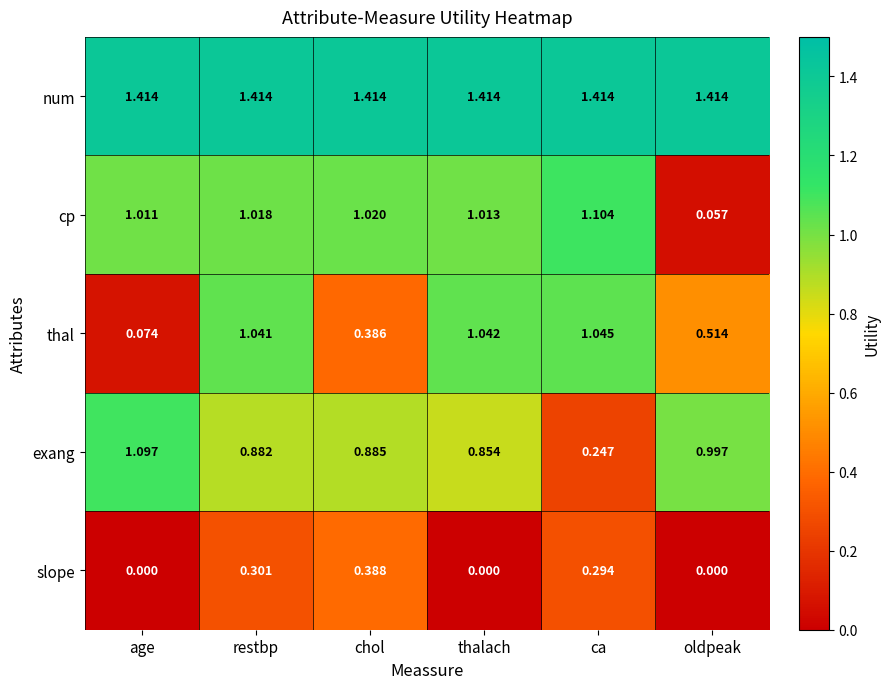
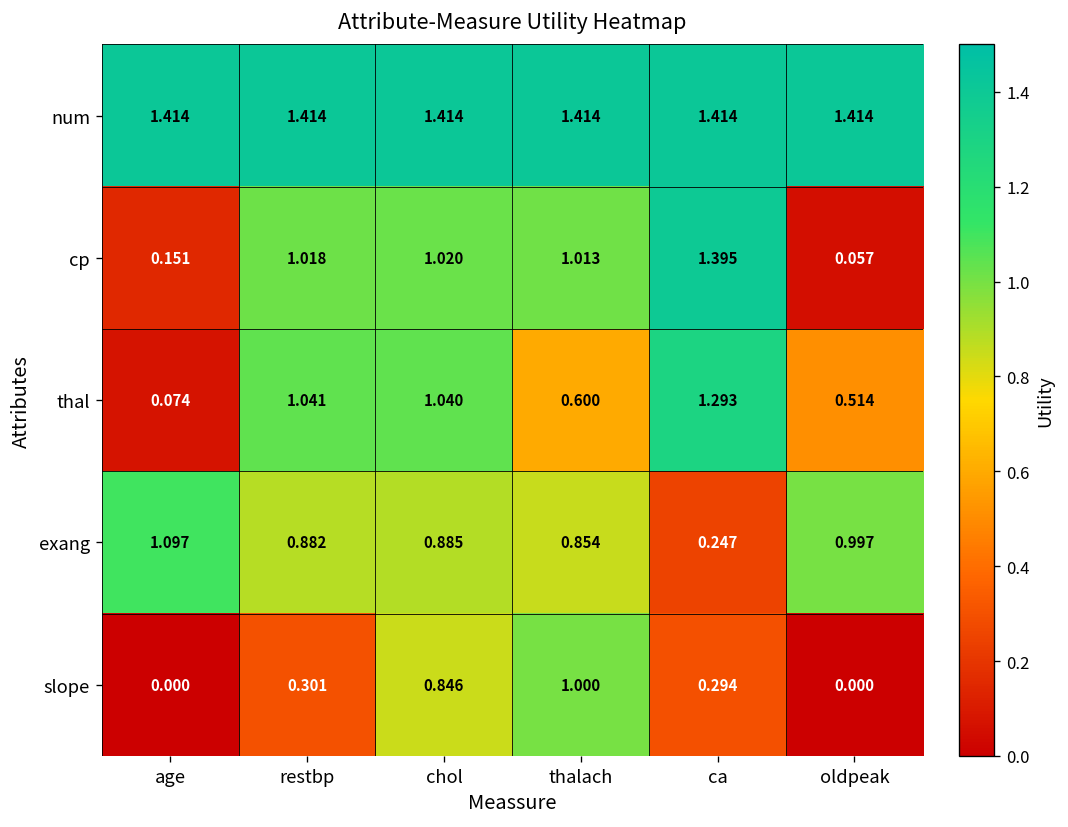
cp, age: 1.011 -> 0.151
cp, ca: 1.104 -> 1.395
thal, chol: 0.386 -> 1.040
thal, thalach: 1.042 -> 0.600
thal, ca: 1.045 -> 1.293
slope, chol: 0.388 -> 0.846
slope, thalach: 0.000 -> 1.000
